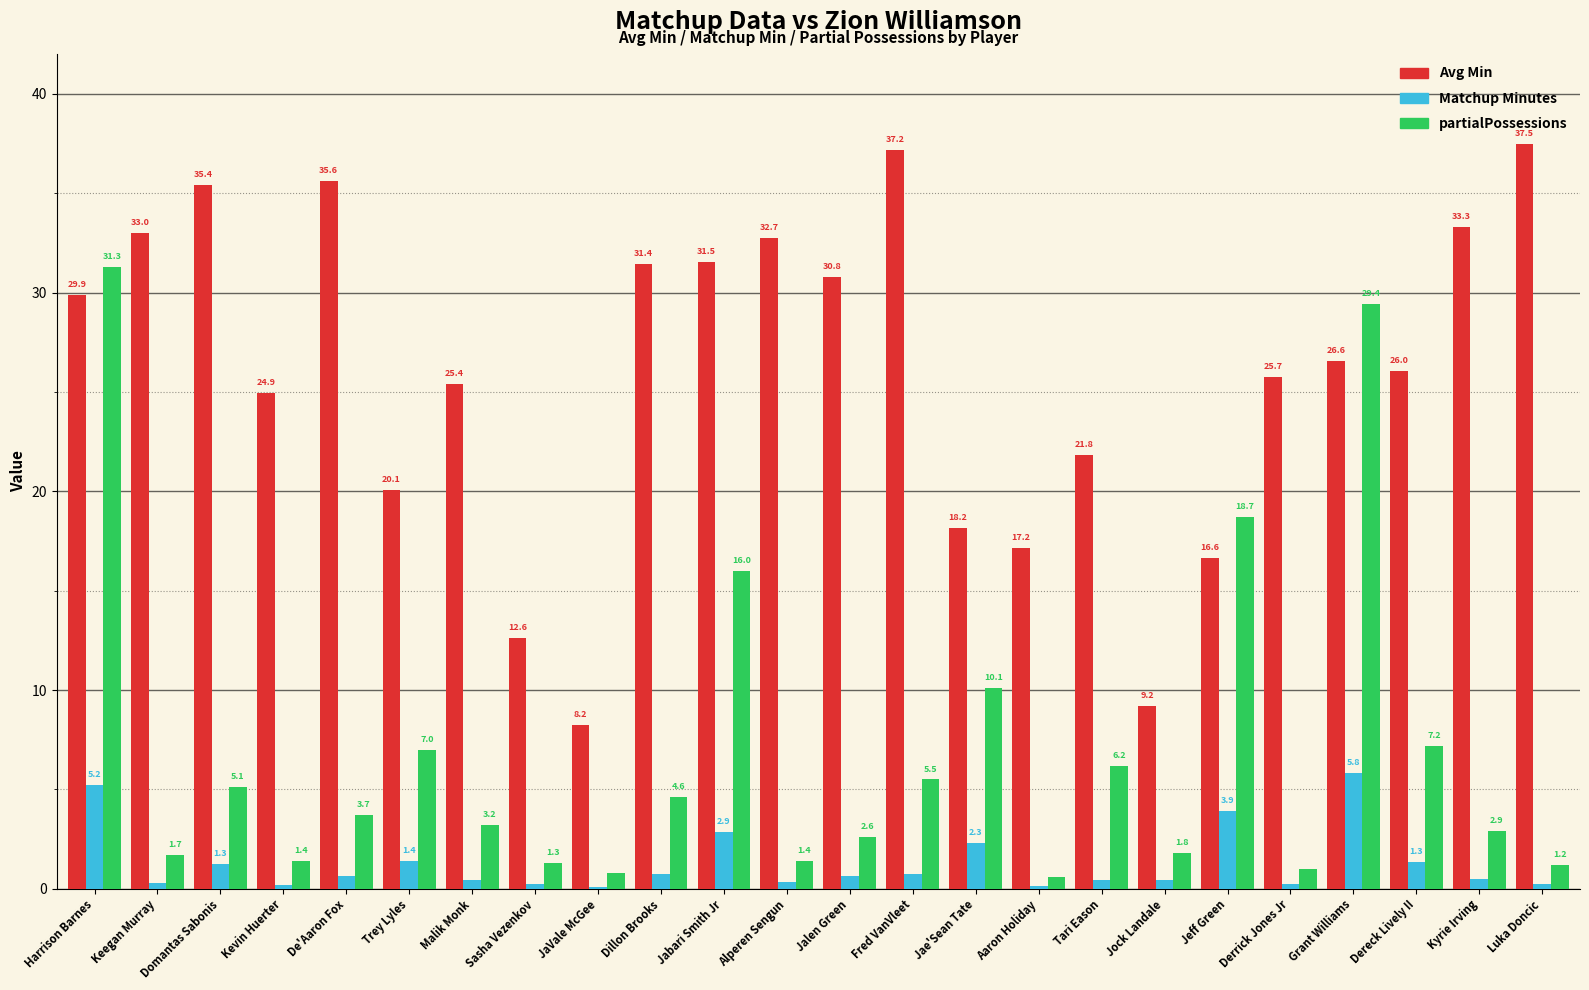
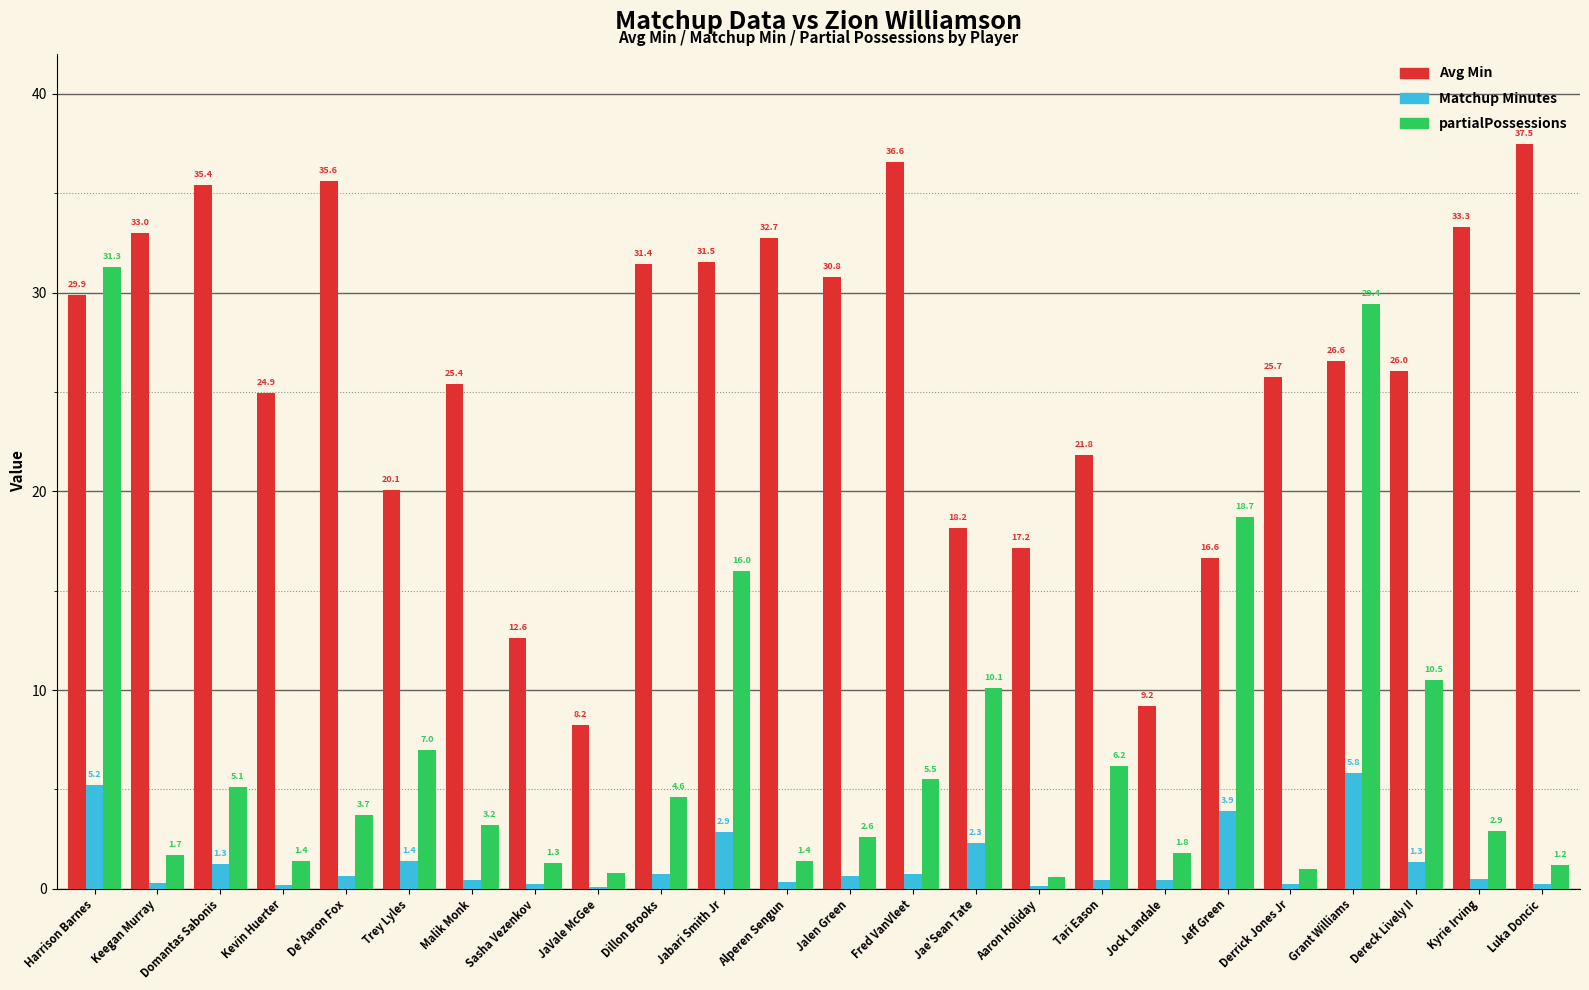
Avg Min, Fred VanVleet: 37.2 -> 36.6
partialPossessions, Dereck Lively II: 7.2 -> 10.5
